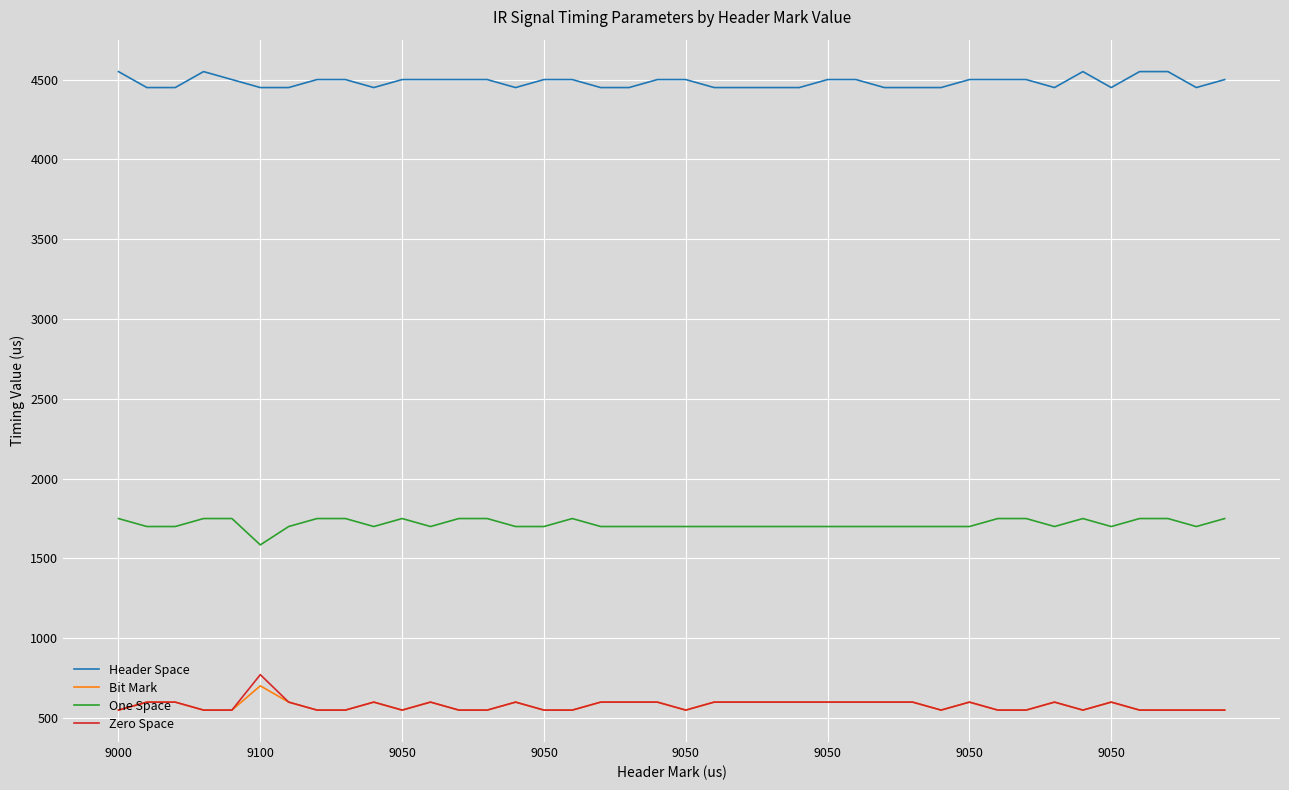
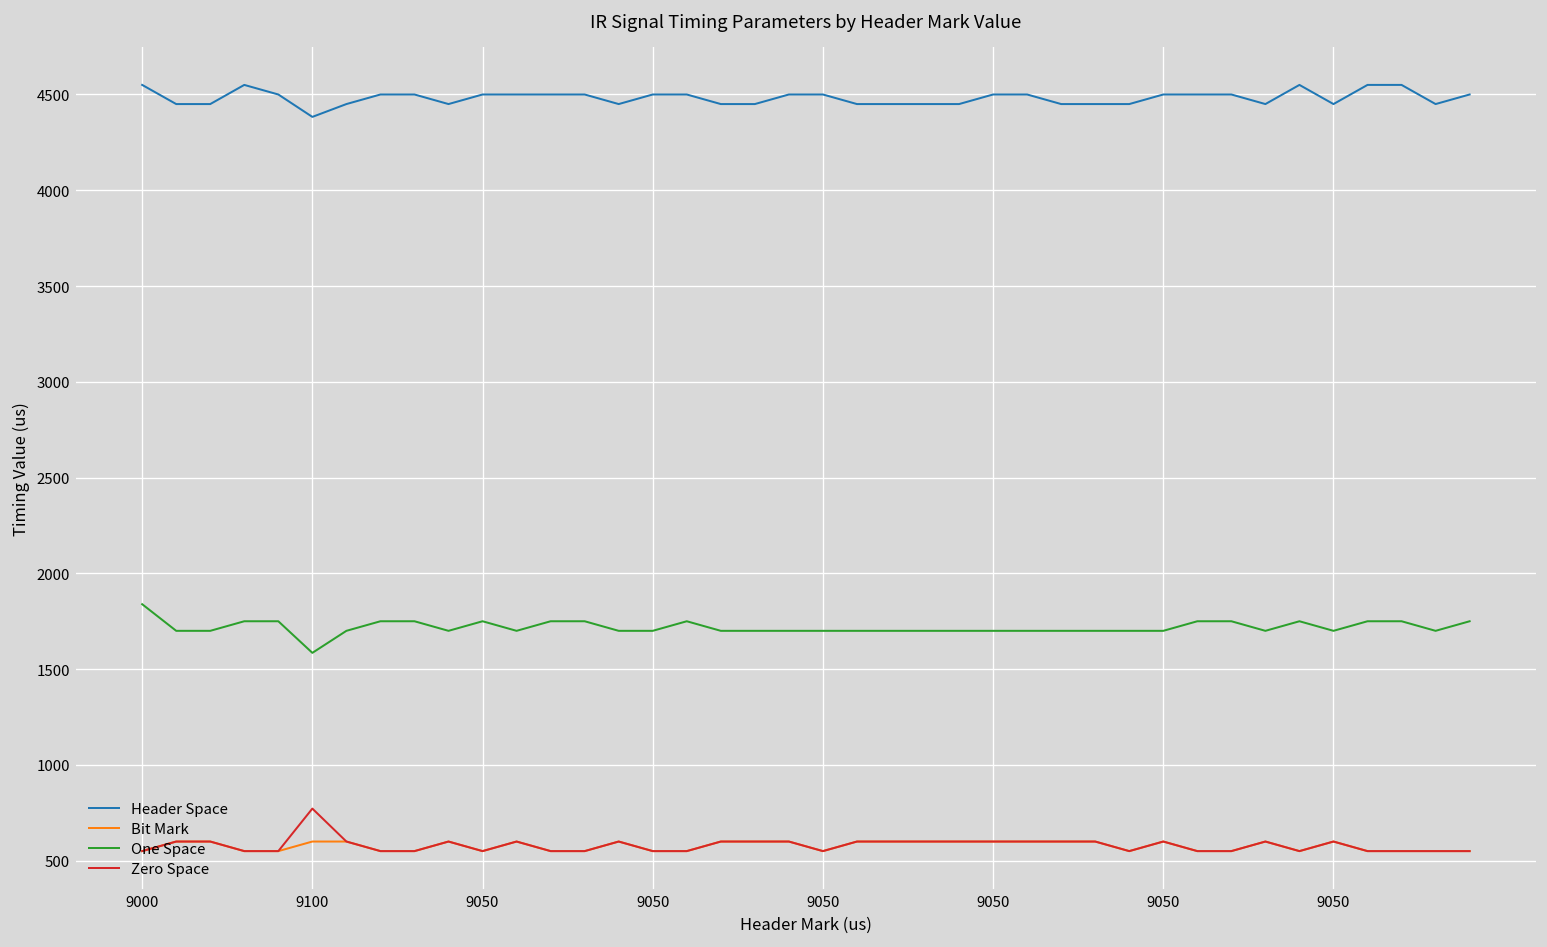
One Space, 9000: 1750 -> 1840
Header Space, 9100: 4450 -> 4380
Bit Mark, 9100: 700 -> 600
